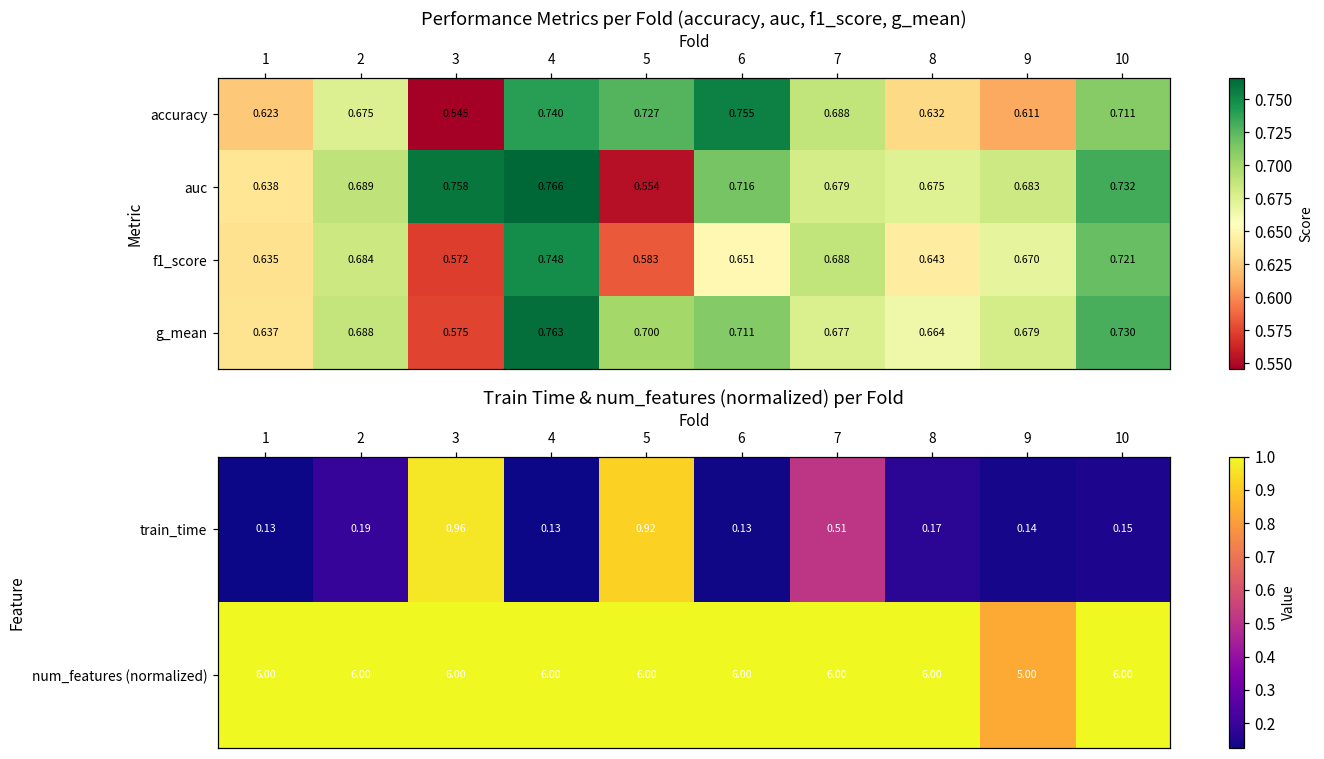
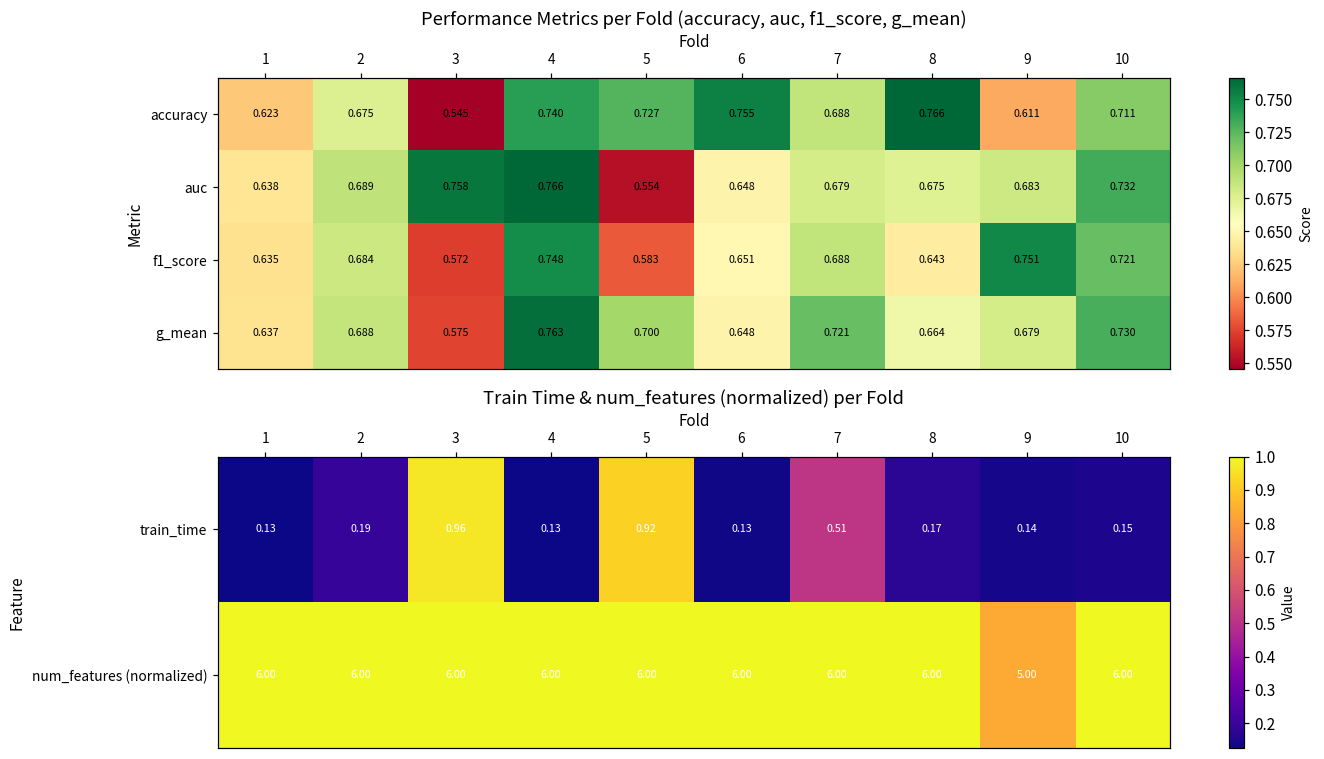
Performance Metrics per Fold (accuracy, auc, f1_score, g_mean), accuracy, 8: 0.632 -> 0.766
Performance Metrics per Fold (accuracy, auc, f1_score, g_mean), auc, 6: 0.716 -> 0.648
Performance Metrics per Fold (accuracy, auc, f1_score, g_mean), f1_score, 9: 0.670 -> 0.751
Performance Metrics per Fold (accuracy, auc, f1_score, g_mean), g_mean, 6: 0.711 -> 0.648
Performance Metrics per Fold (accuracy, auc, f1_score, g_mean), g_mean, 7: 0.677 -> 0.721
